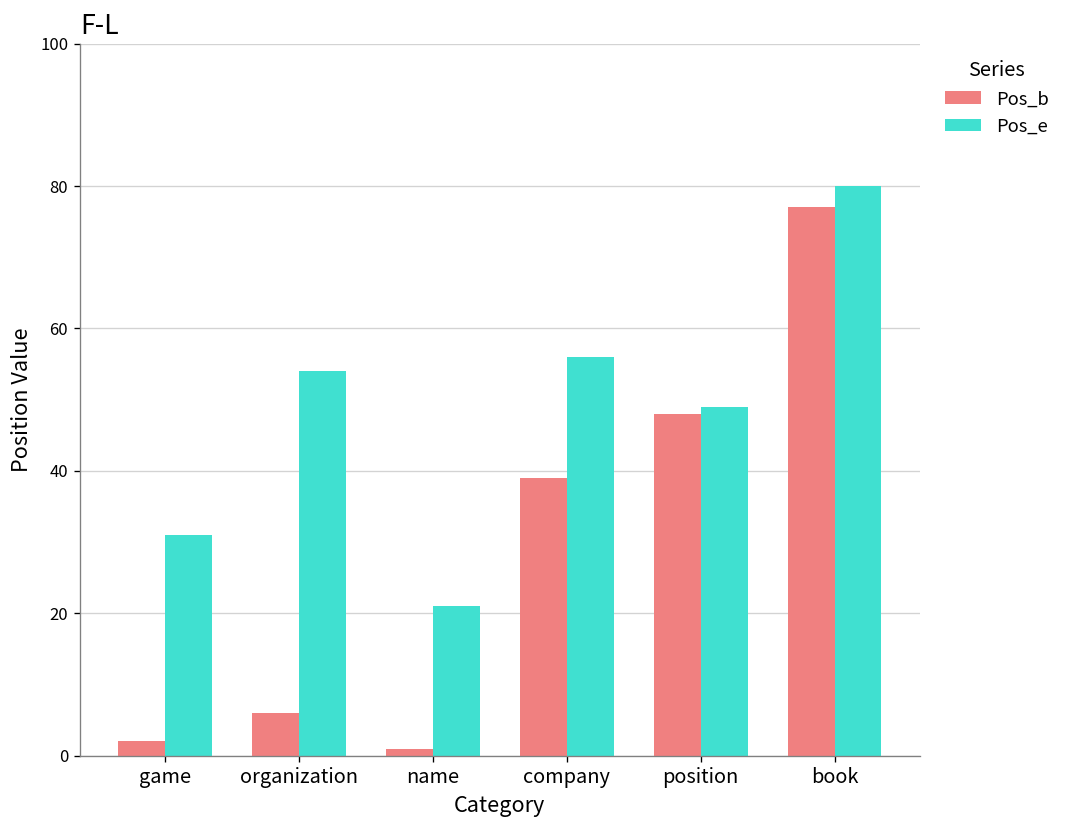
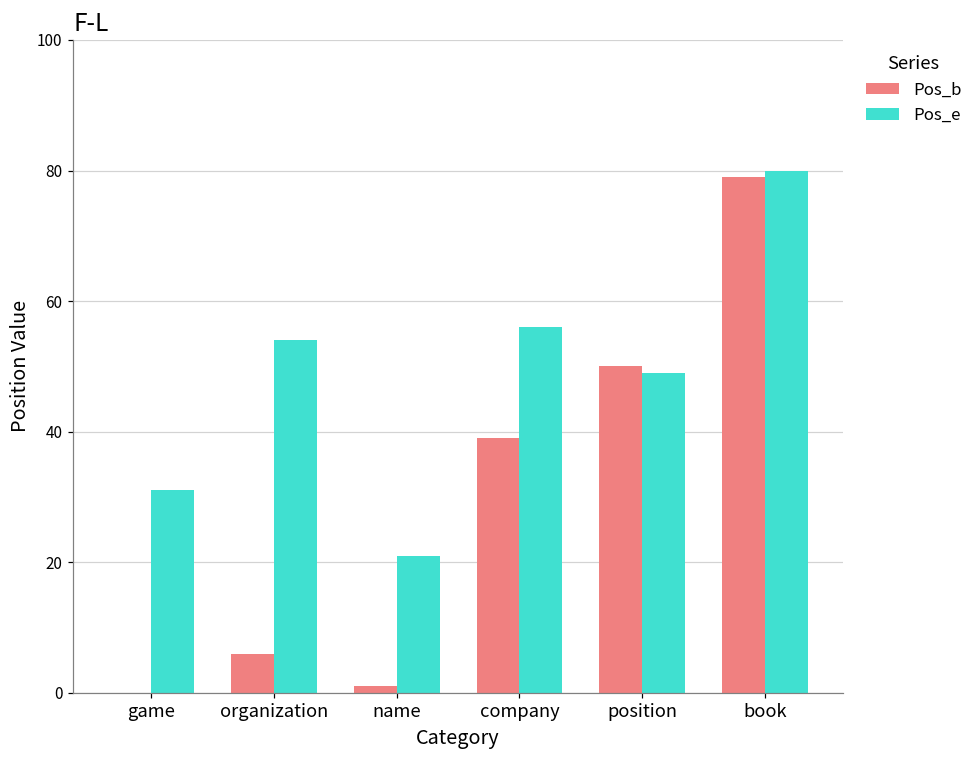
Pos_b, game: 2 -> 0
Pos_b, position: 48 -> 50
Pos_b, book: 77 -> 79
